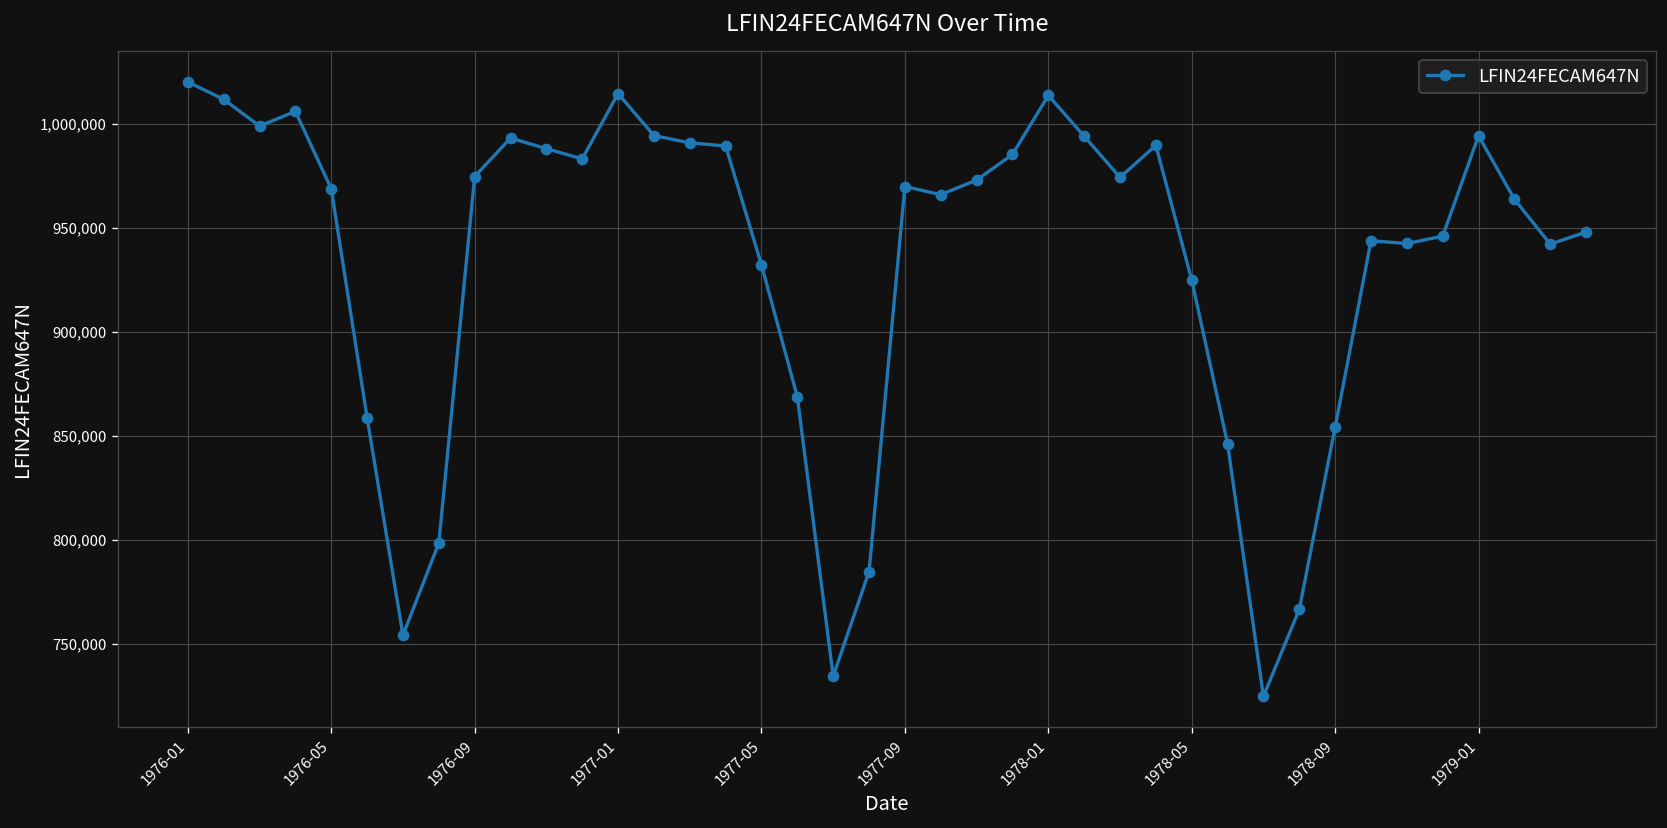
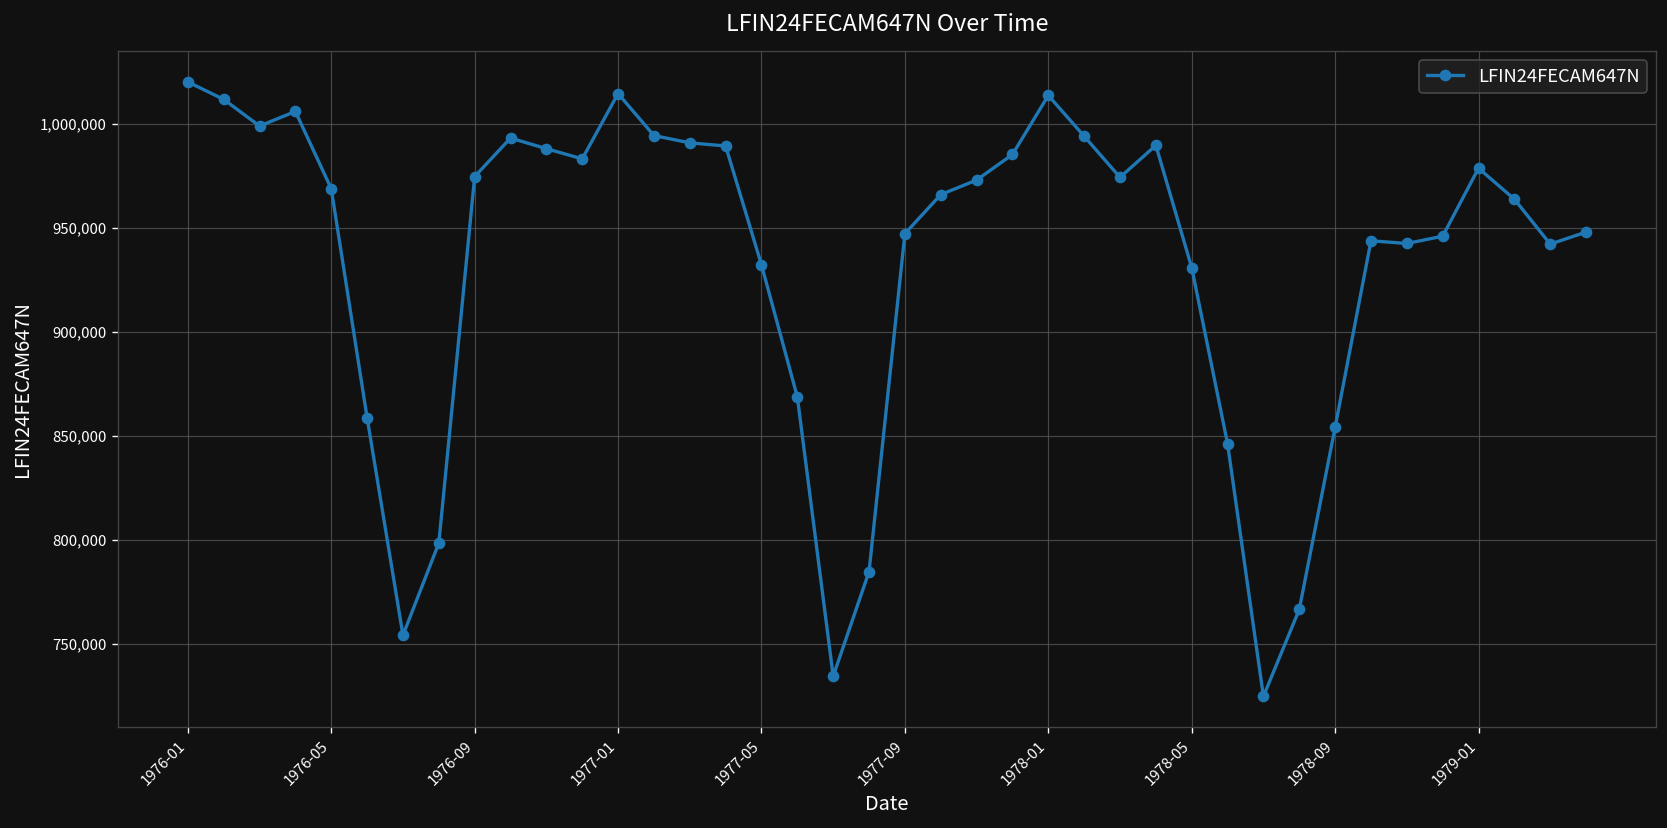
1977-09: 970,000 -> 947,000
1978-05: 925,000 -> 931,000
1979-01: 994,000 -> 979,000
